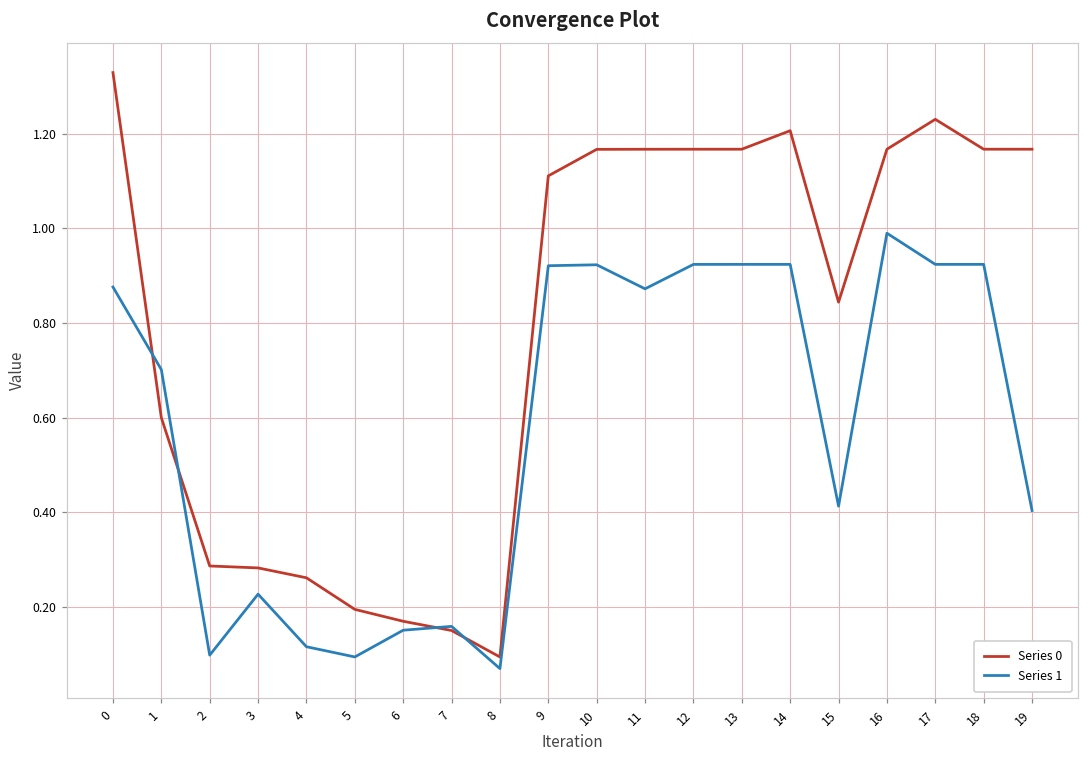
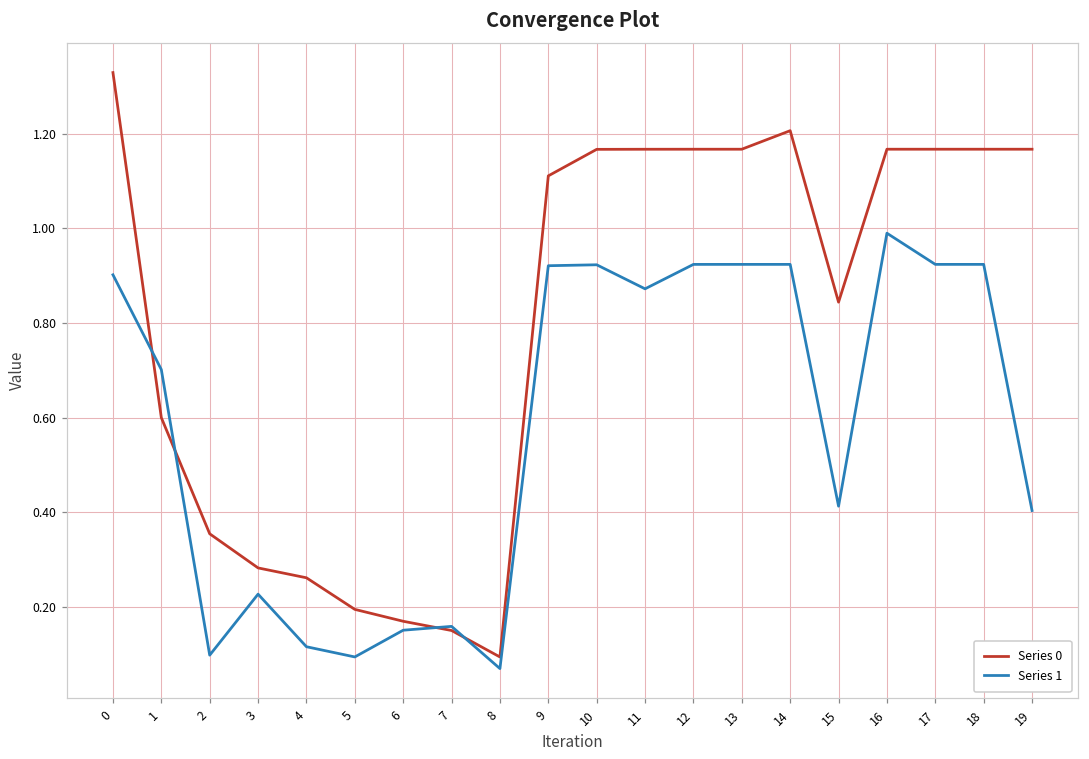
Series 1, 0: 0.88 -> 0.90
Series 0, 2: 0.29 -> 0.35
Series 0, 17: 1.23 -> 1.17
